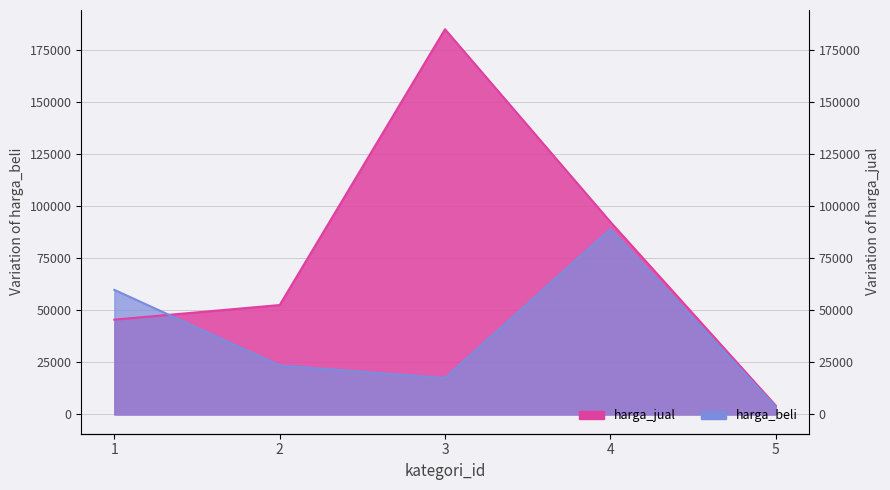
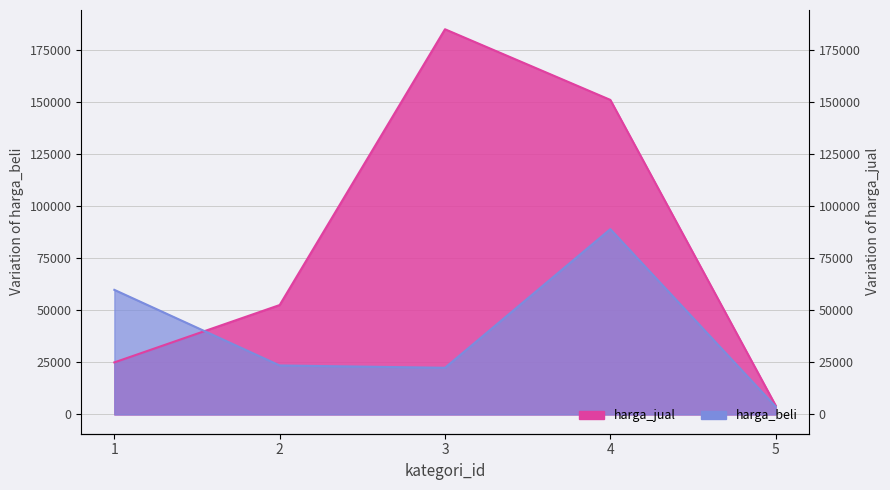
harga_jual, 1: 46000 -> 25000
harga_beli, 3: 18000 -> 22000
harga_jual, 4: 93000 -> 151000
